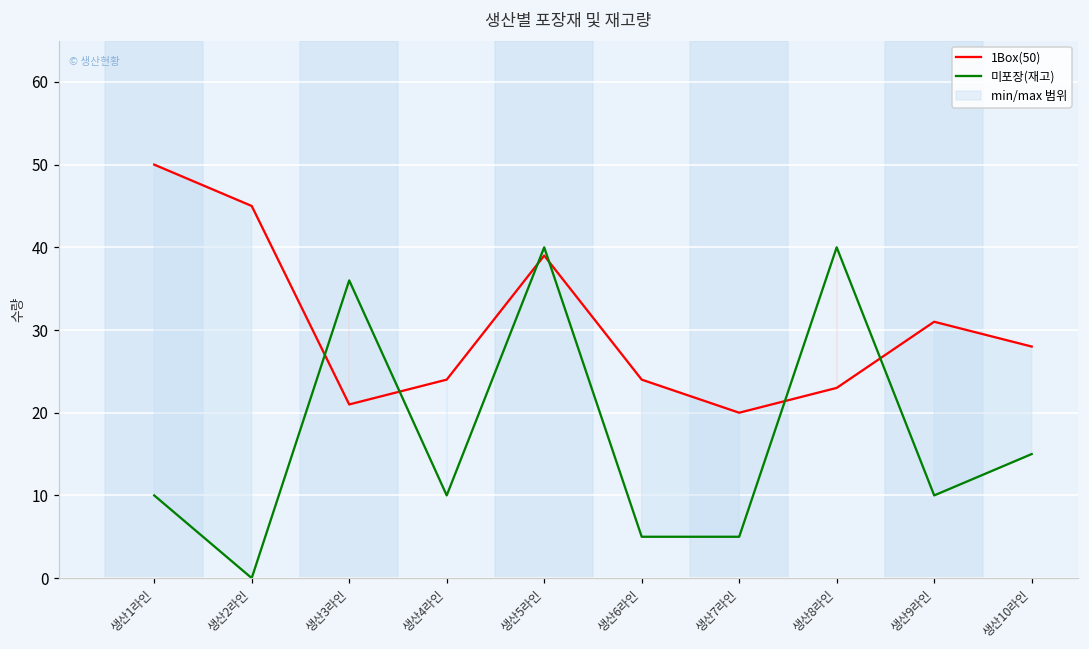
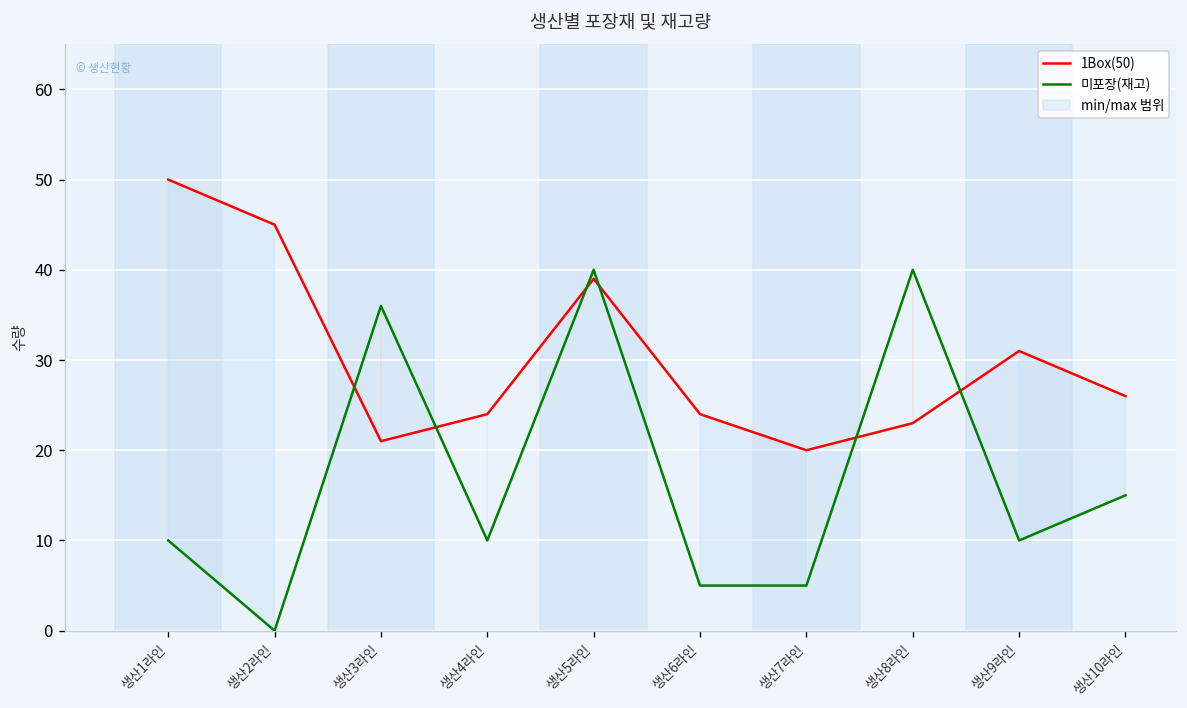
1Box(50), 생산10라인: 28 -> 26
